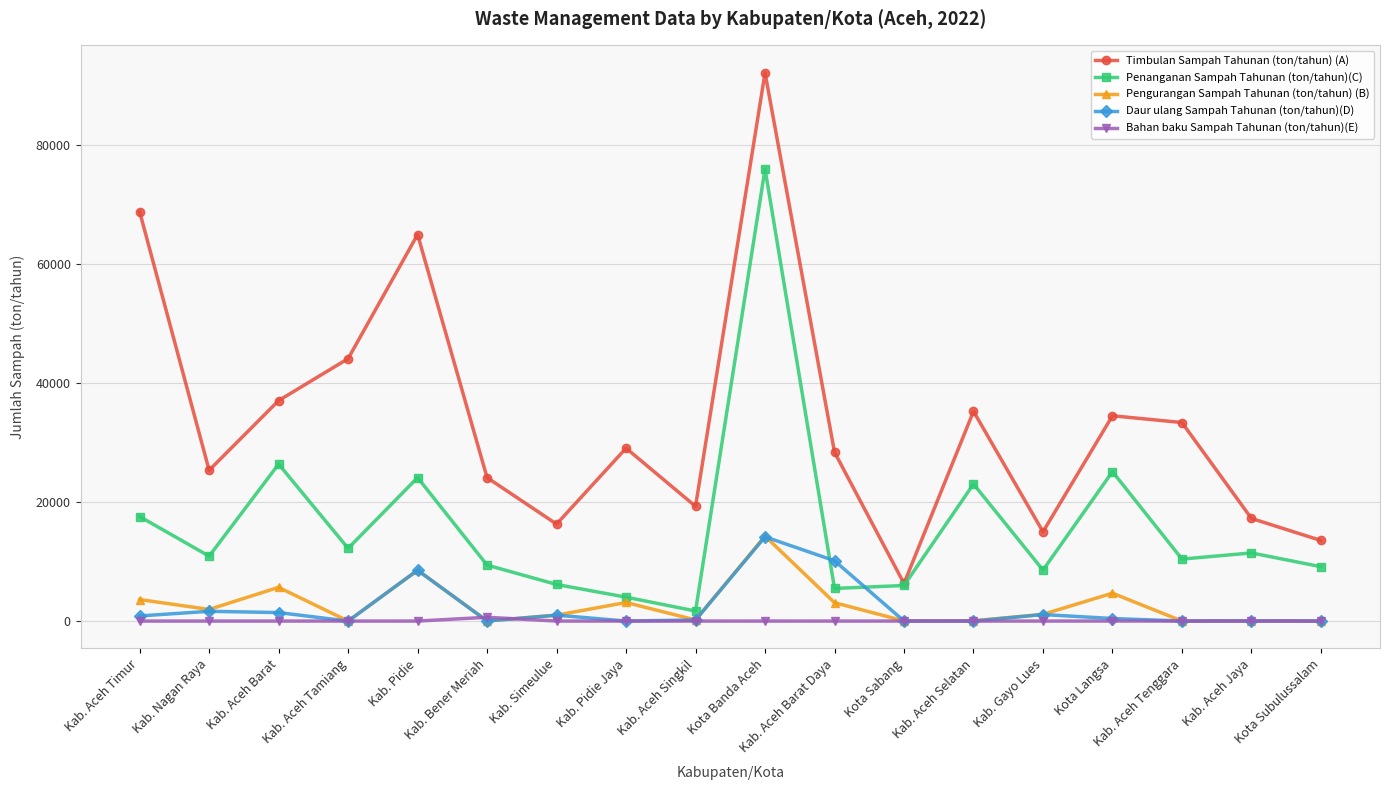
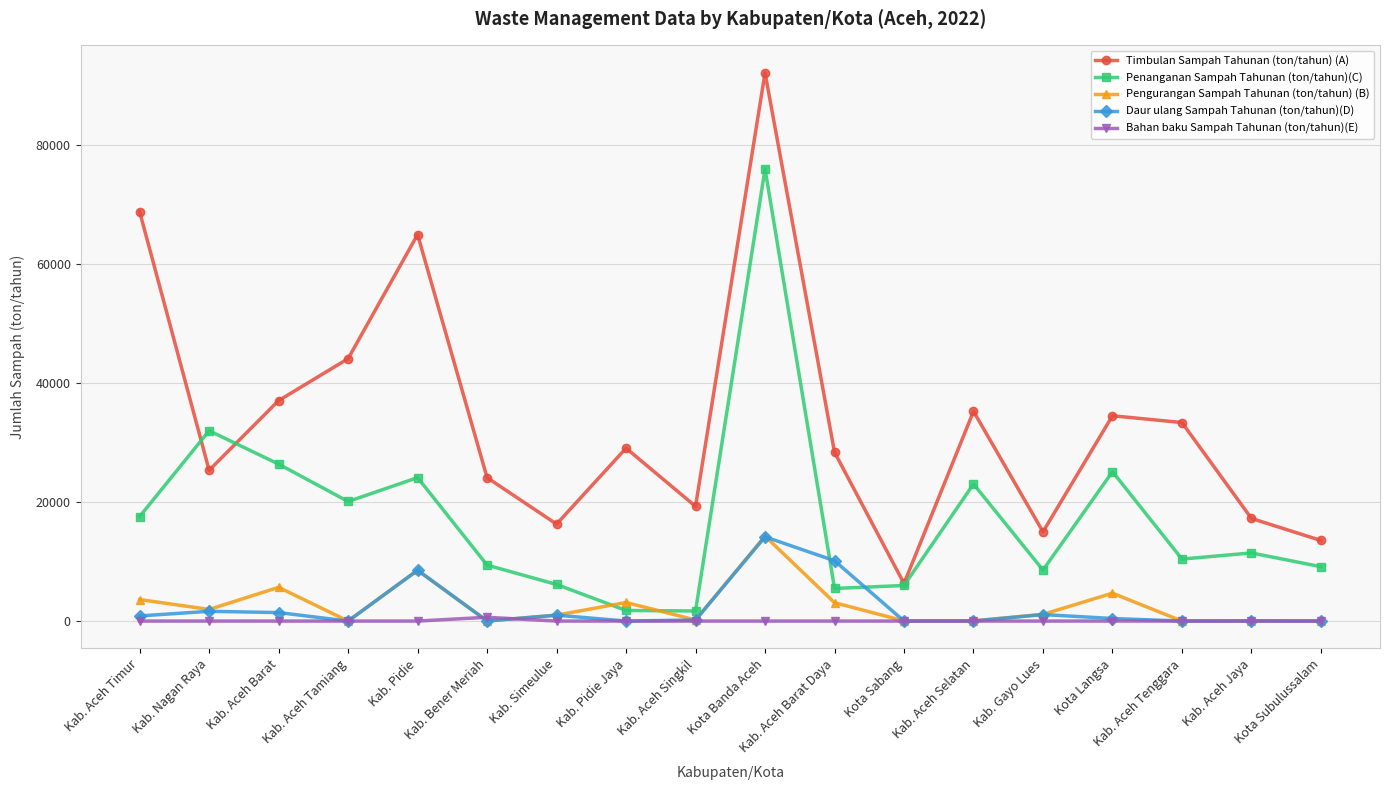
Penanganan Sampah Tahunan (ton/tahun)(C), Kab. Nagan Raya: 11000 -> 32000
Penanganan Sampah Tahunan (ton/tahun)(C), Kab. Aceh Tamiang: 12000 -> 20000
Penanganan Sampah Tahunan (ton/tahun)(C), Kab. Pidie Jaya: 4000 -> 2000
